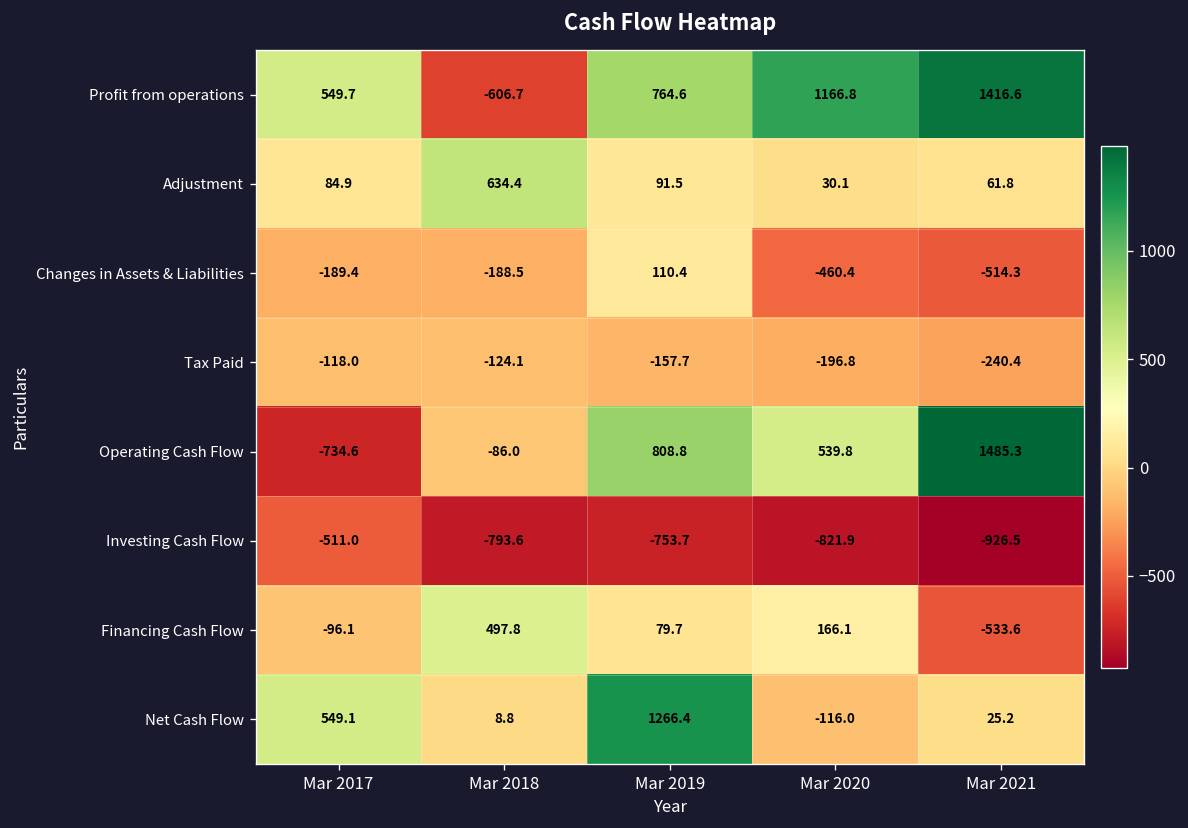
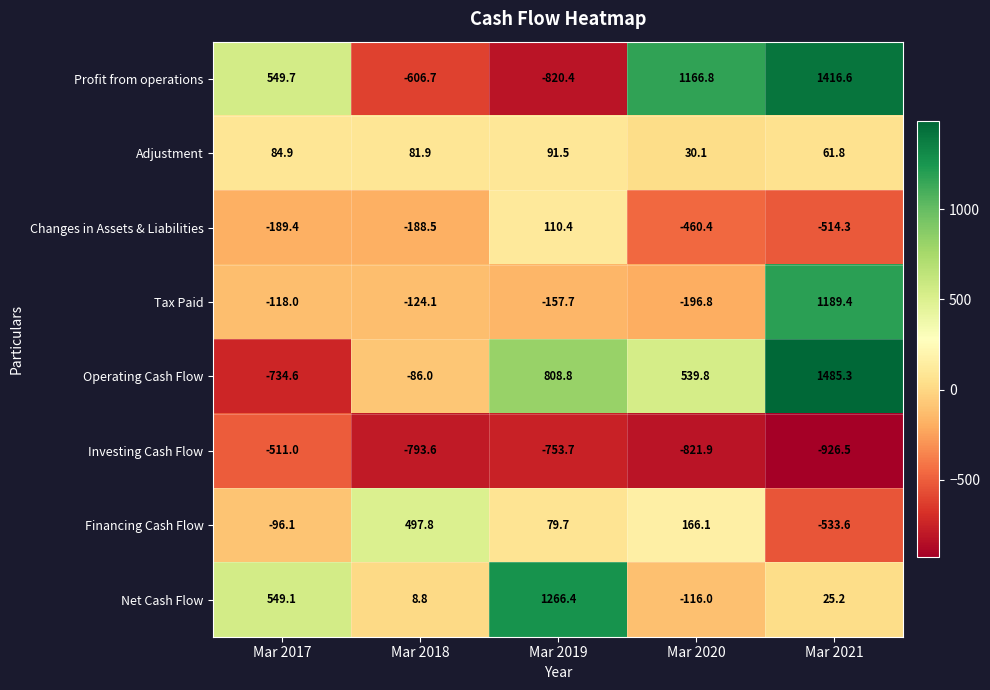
Profit from operations, Mar 2019: 764.6 -> -820.4
Adjustment, Mar 2018: 634.4 -> 81.9
Tax Paid, Mar 2021: -240.4 -> 1189.4
